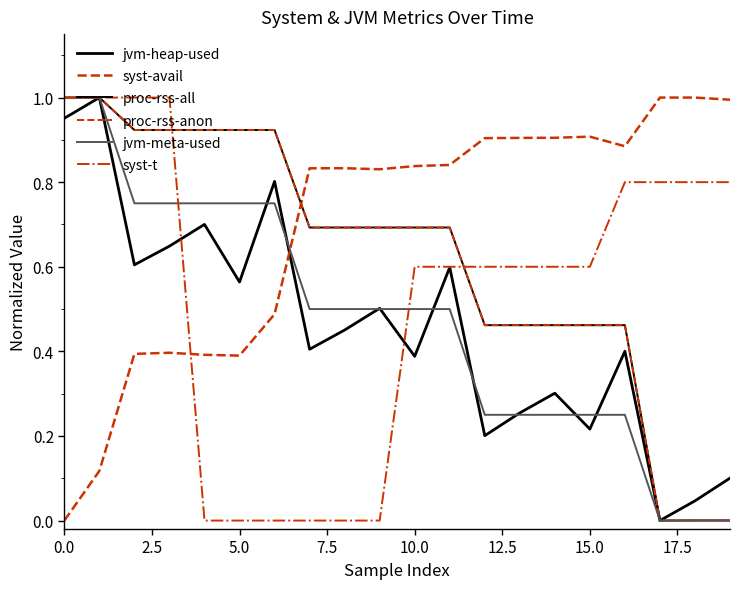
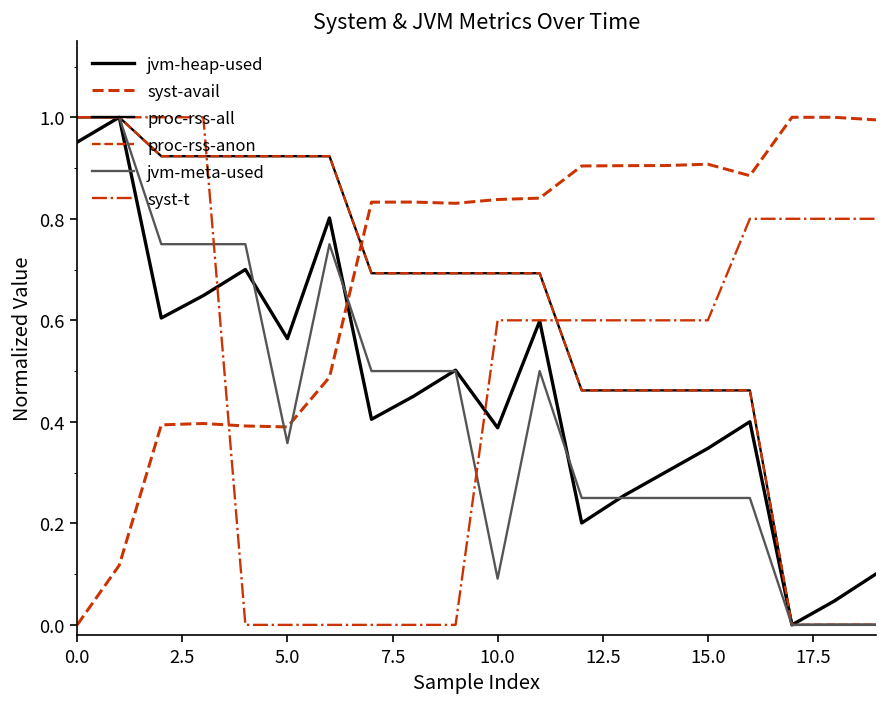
jvm-meta-used, 5.0: 0.75 -> 0.36
jvm-meta-used, 10.0: 0.50 -> 0.09
jvm-heap-used, 15.0: 0.22 -> 0.35
